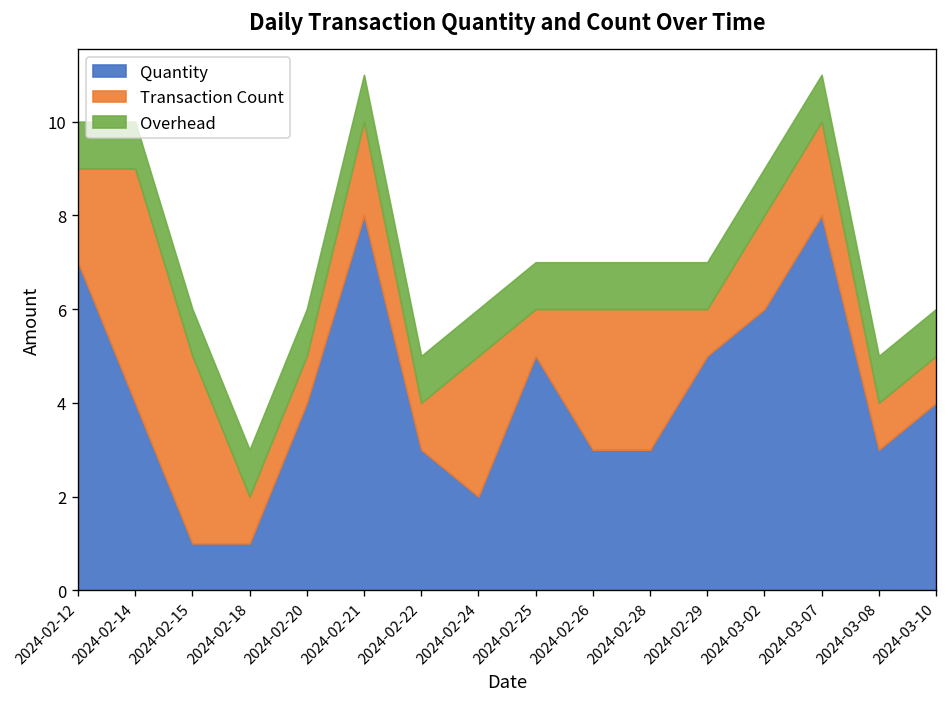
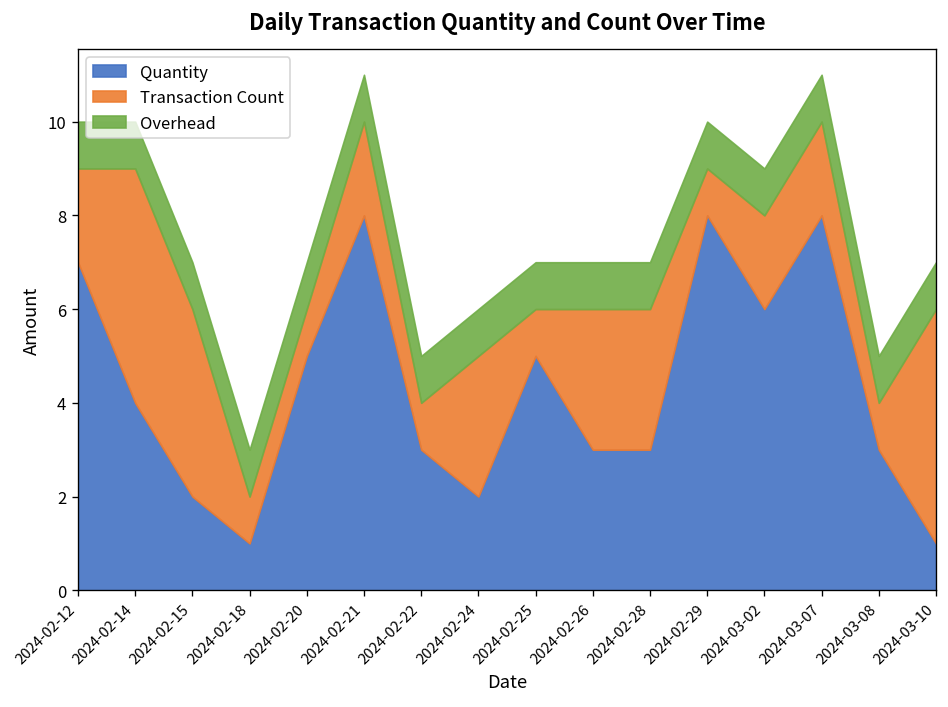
Quantity, 2024-02-15: 1 -> 2
Quantity, 2024-02-20: 4 -> 5
Quantity, 2024-02-29: 5 -> 8
Quantity, 2024-03-10: 4 -> 1
Transaction Count, 2024-03-10: 1 -> 5
